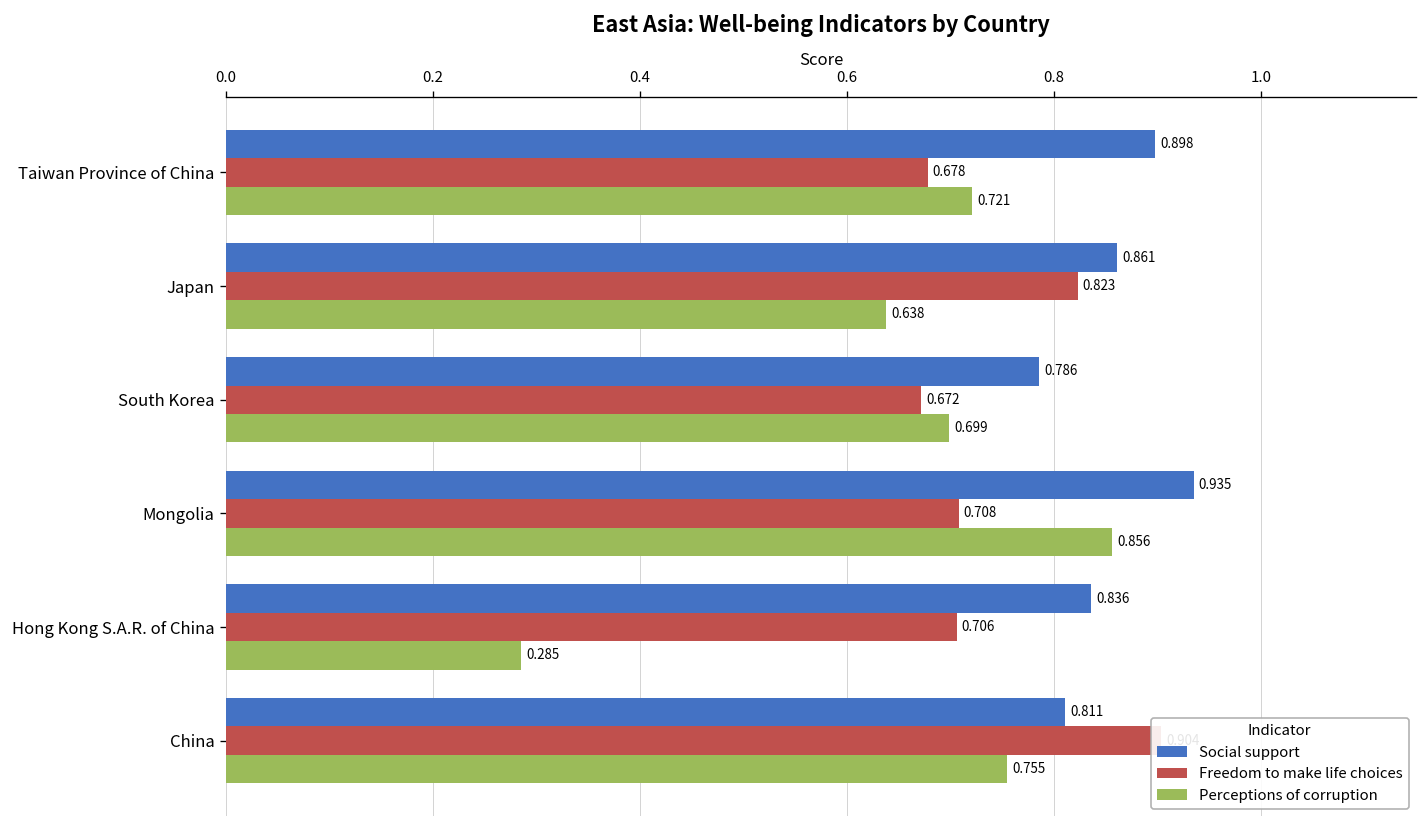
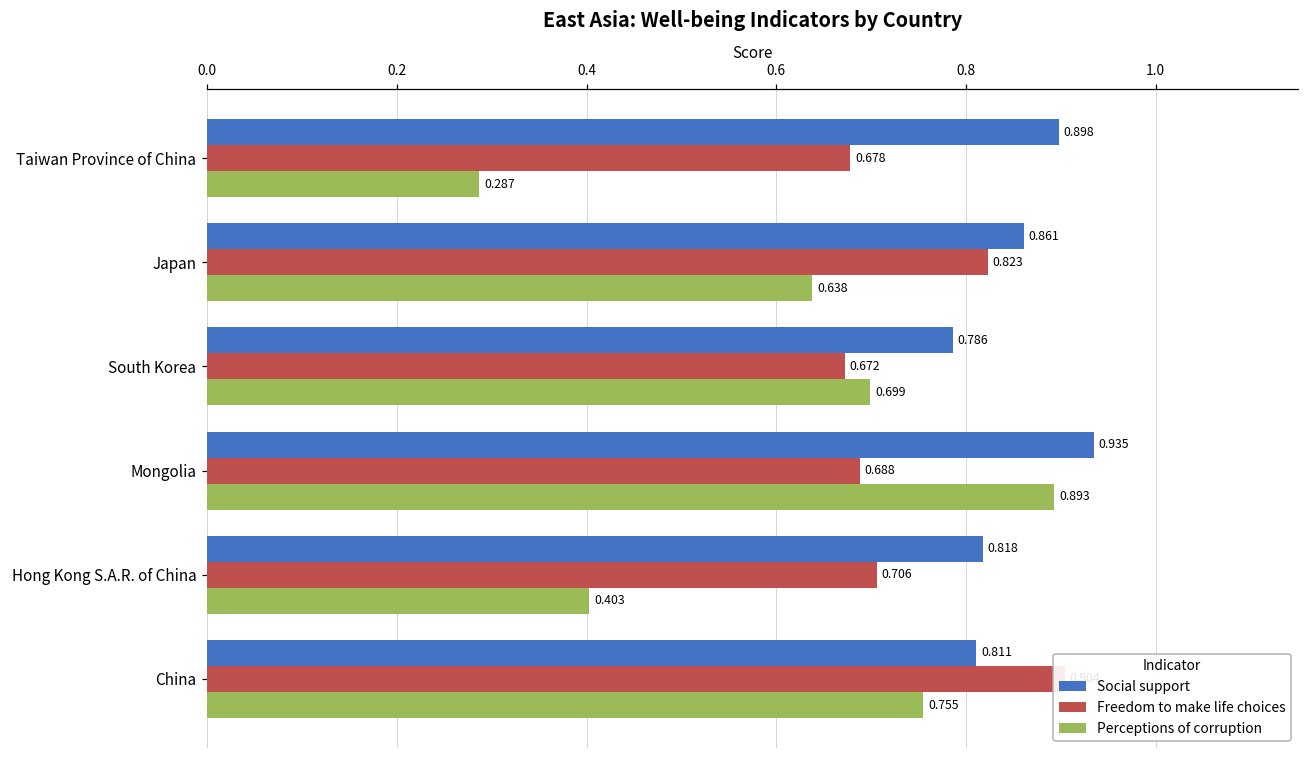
Perceptions of corruption, Taiwan Province of China: 0.721 -> 0.287
Freedom to make life choices, Mongolia: 0.708 -> 0.688
Perceptions of corruption, Mongolia: 0.856 -> 0.893
Social support, Hong Kong S.A.R. of China: 0.836 -> 0.818
Perceptions of corruption, Hong Kong S.A.R. of China: 0.285 -> 0.403
